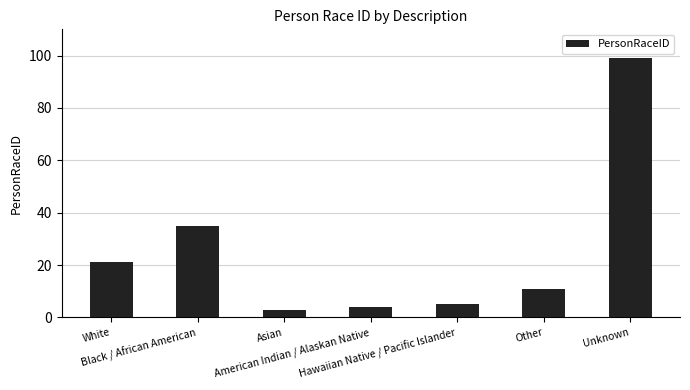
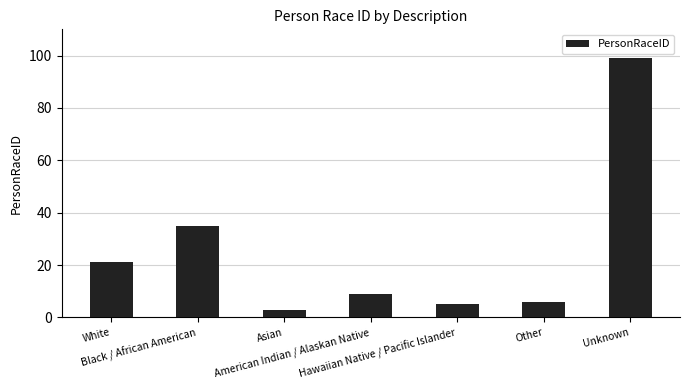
American Indian / Alaskan Native: 4 -> 9
Other: 11 -> 6
